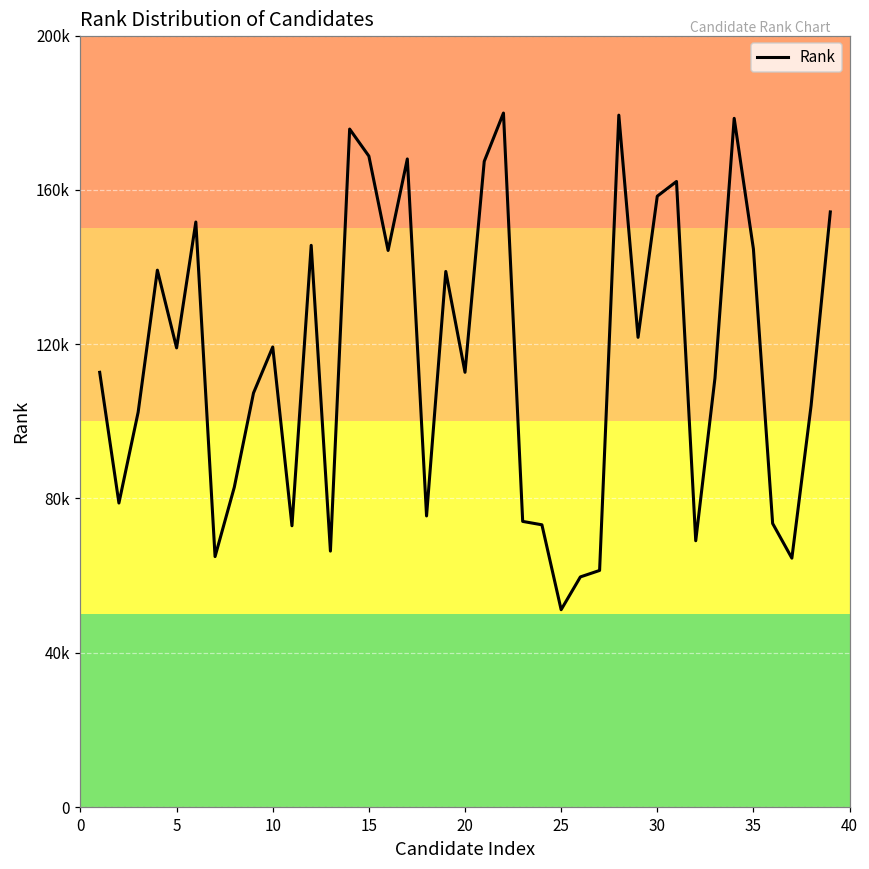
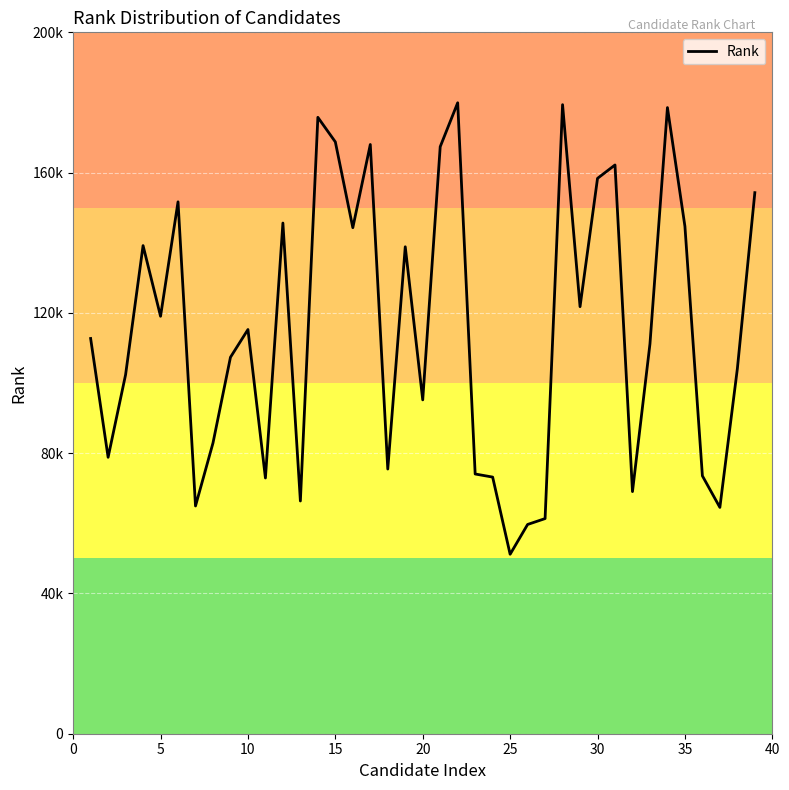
10: 119000 -> 115000
20: 113000 -> 95000
